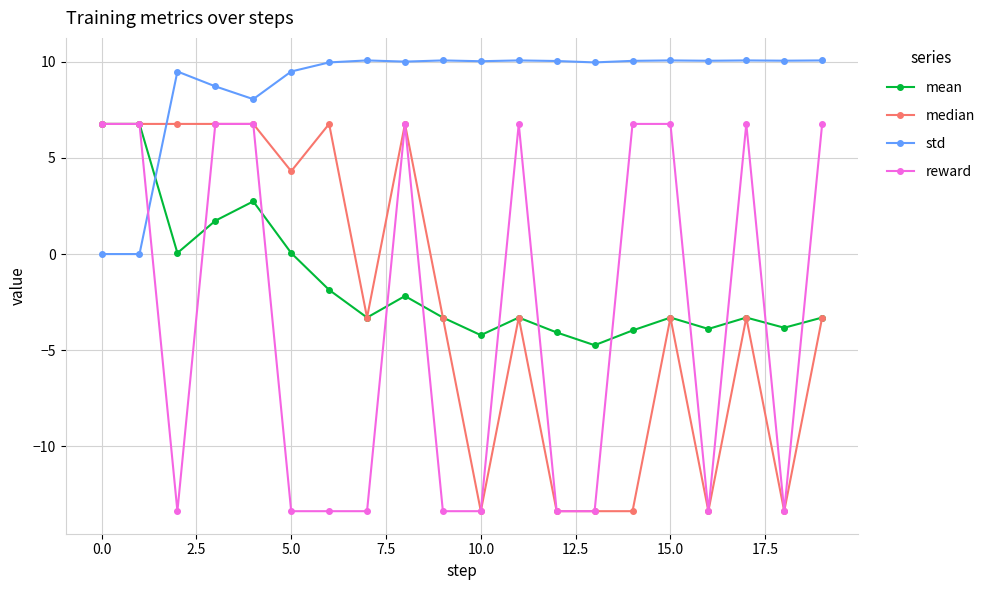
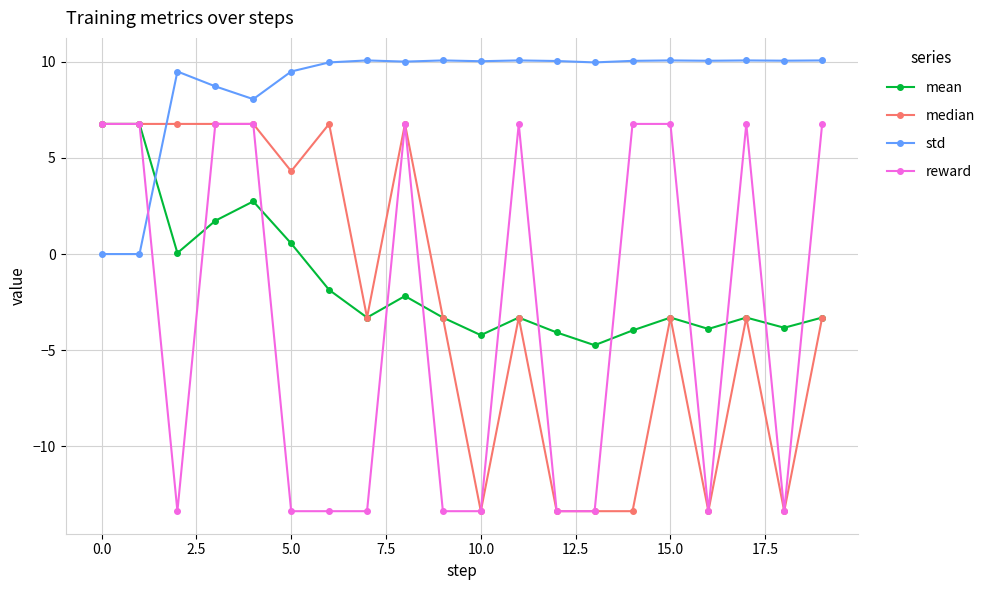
mean, 5.0: 0.1 -> 0.6
